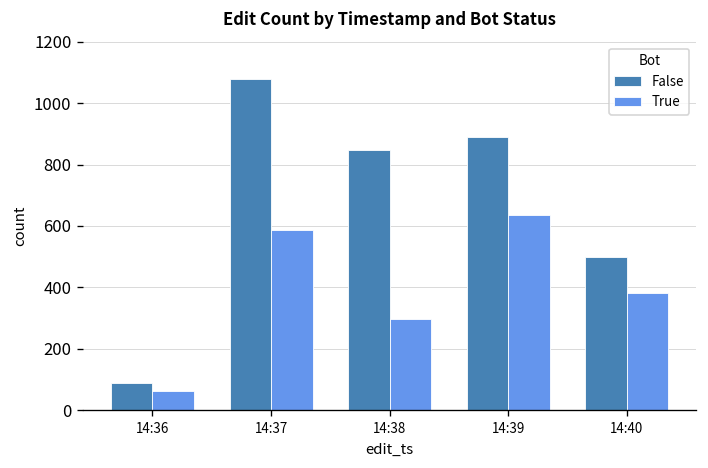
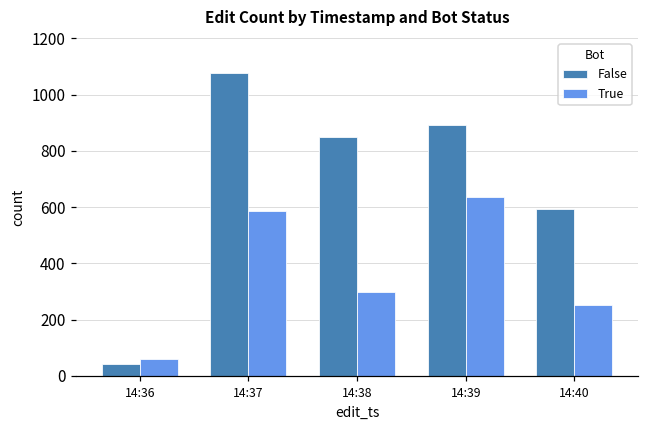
False, 14:36: 90 -> 40
False, 14:40: 500 -> 590
True, 14:40: 380 -> 250
